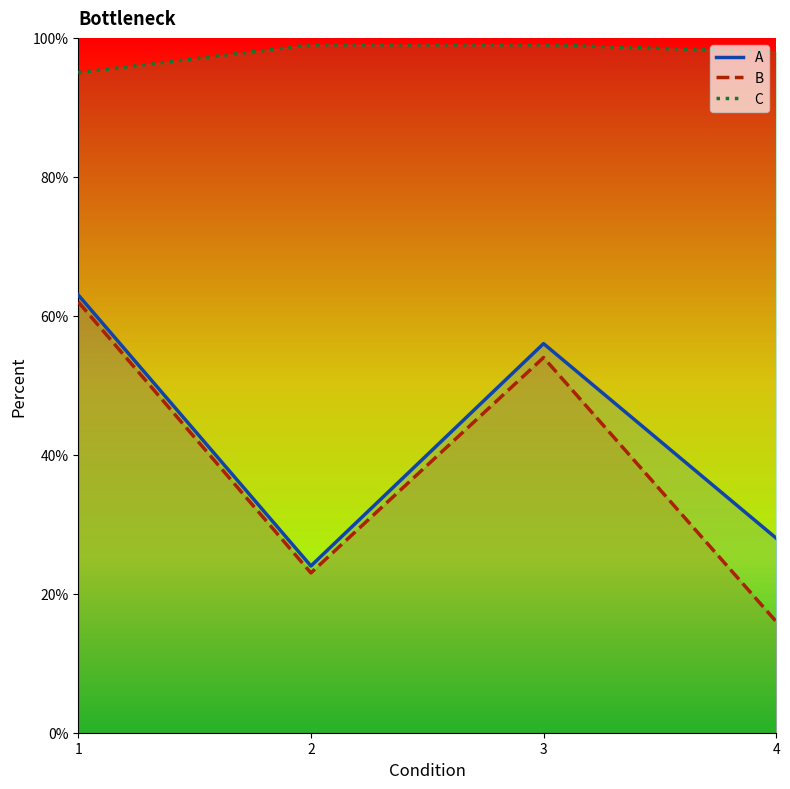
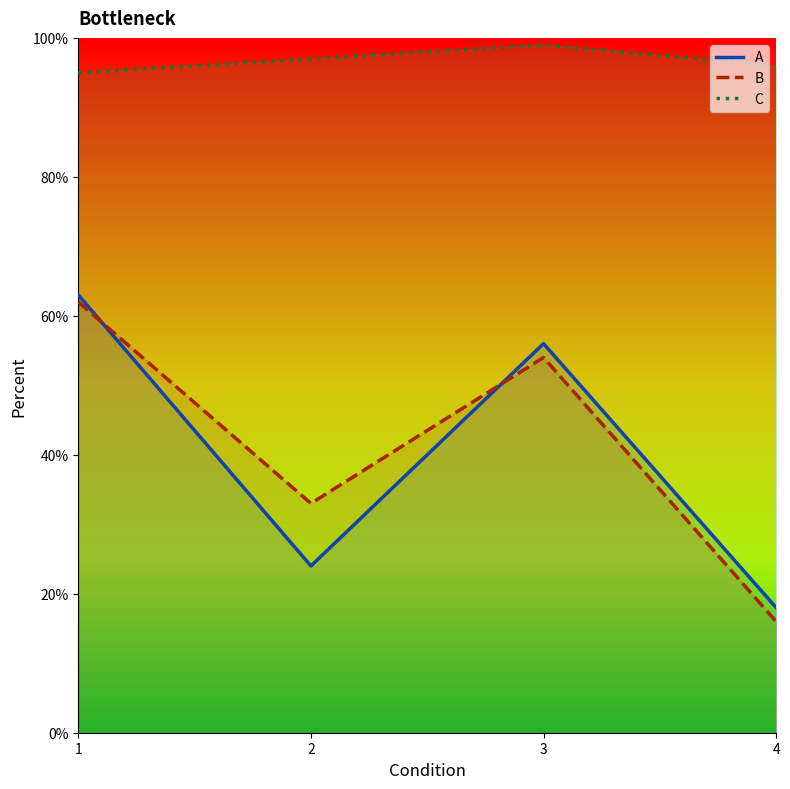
B, 2: 23% -> 33%
C, 2: 99% -> 97%
A, 4: 28% -> 18%
C, 4: 98% -> 96%
